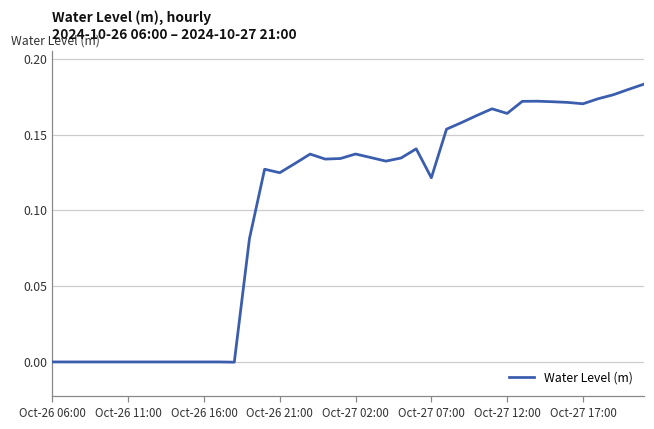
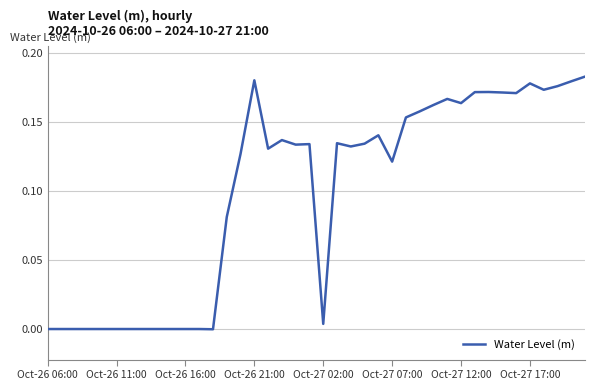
Oct-26 21:00: 0.125 -> 0.180
Oct-27 02:00: 0.137 -> 0.004
Oct-27 17:00: 0.170 -> 0.178
